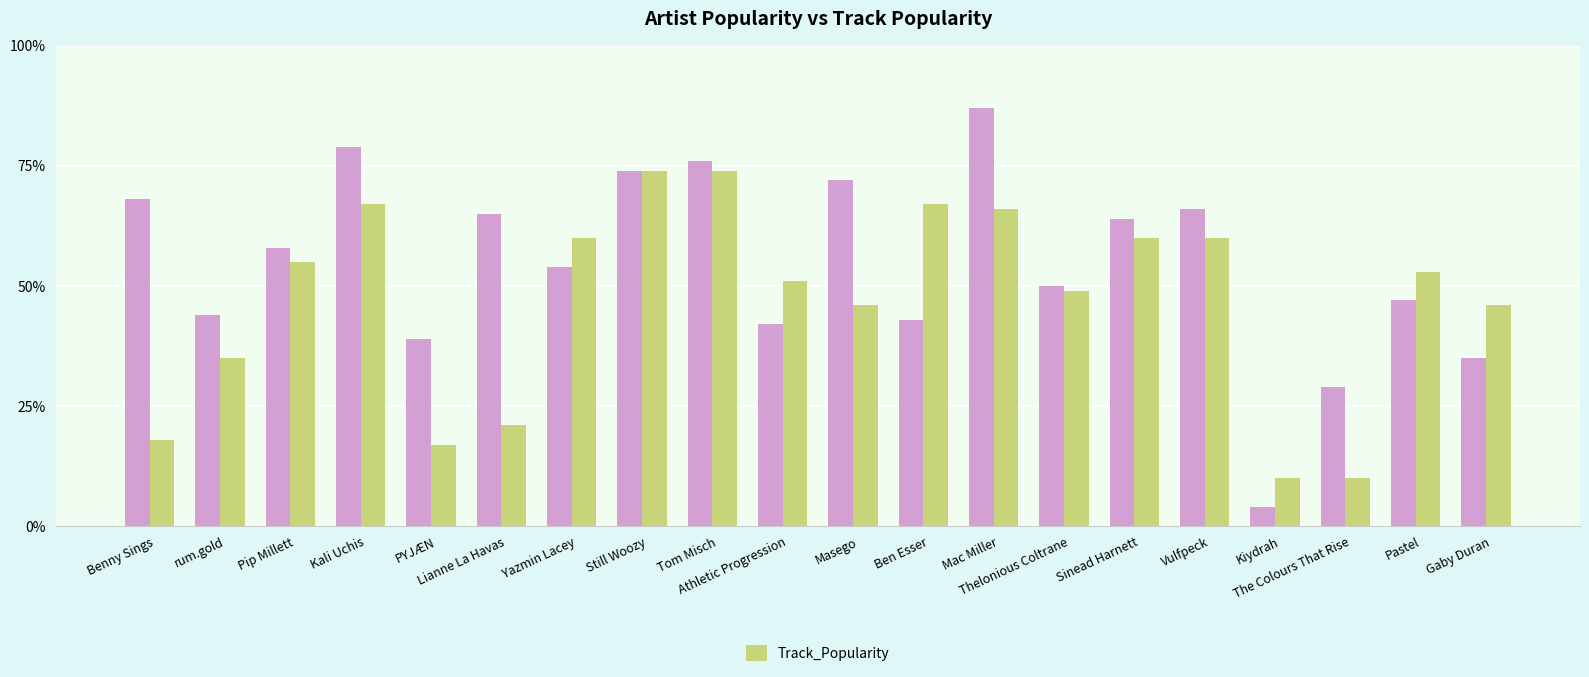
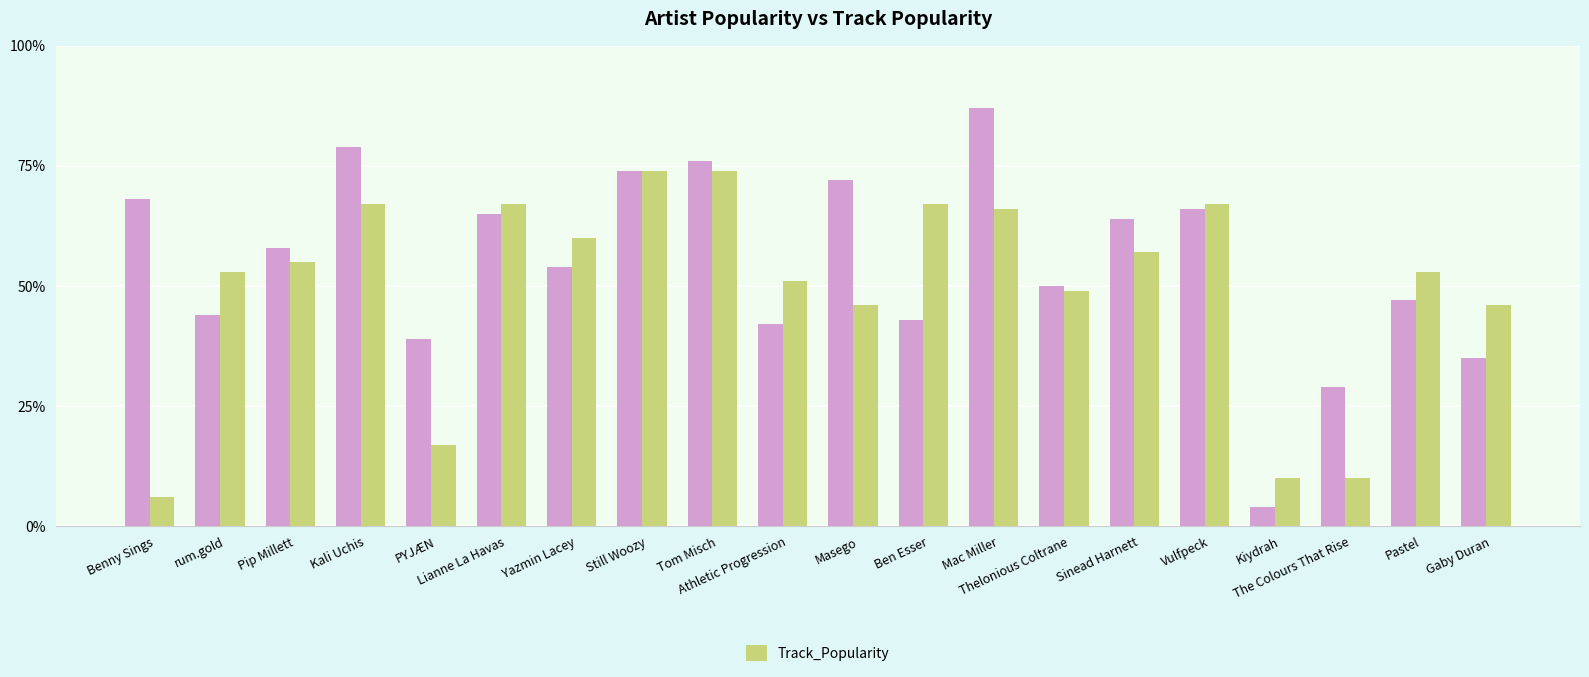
Track_Popularity, Benny Sings: 18% -> 6%
Track_Popularity, rum.gold: 35% -> 53%
Track_Popularity, Lianne La Havas: 21% -> 67%
Track_Popularity, Sinead Harnett: 60% -> 57%
Track_Popularity, Vulfpeck: 60% -> 67%
